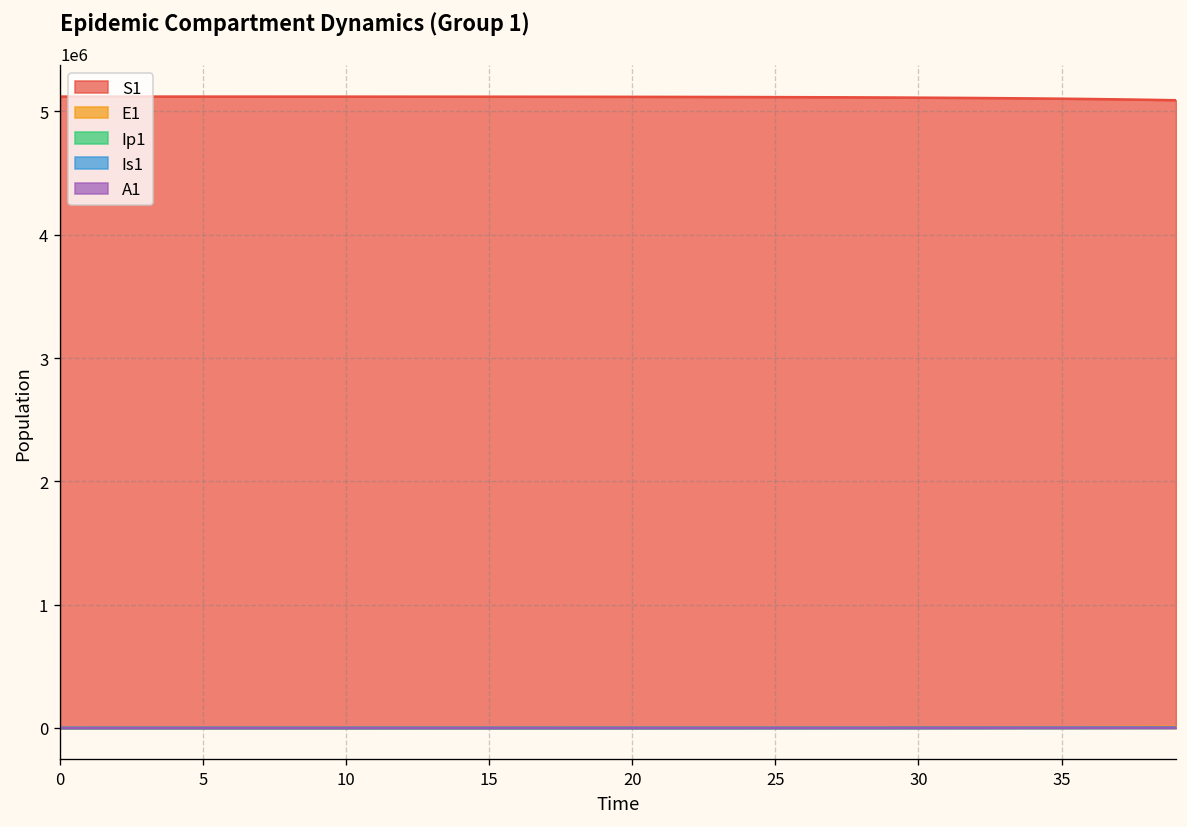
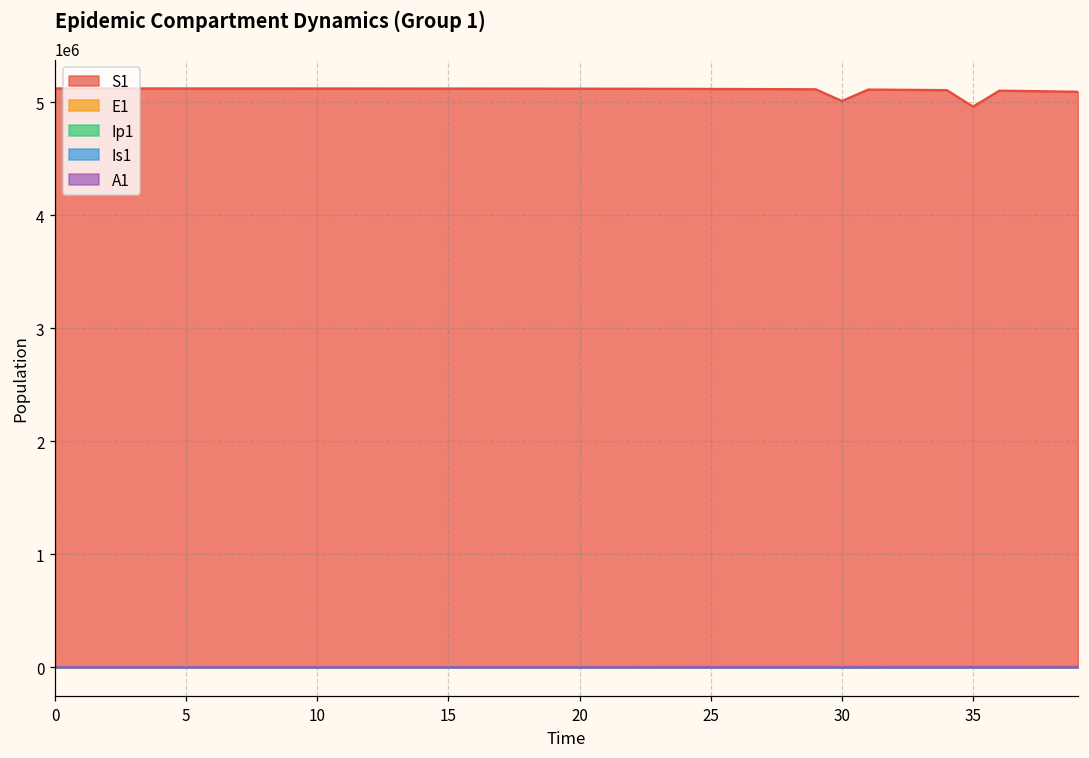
S1, 30: 5110000 -> 5010000
S1, 35: 5100000 -> 4960000
